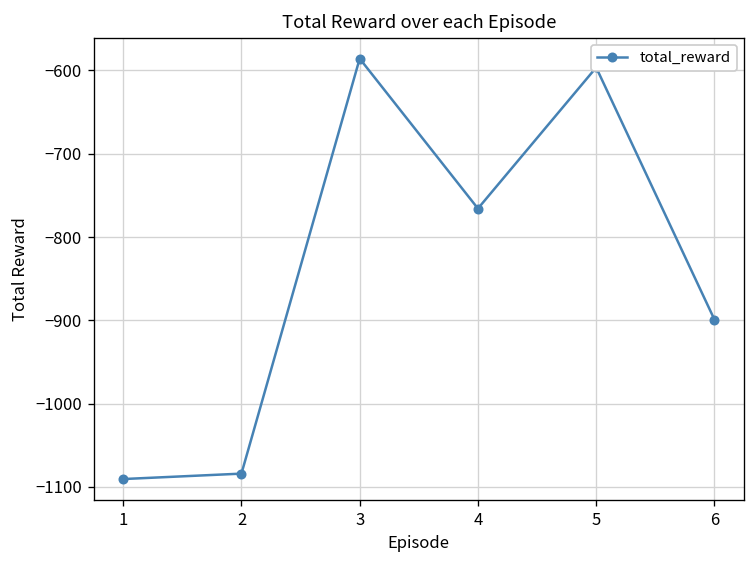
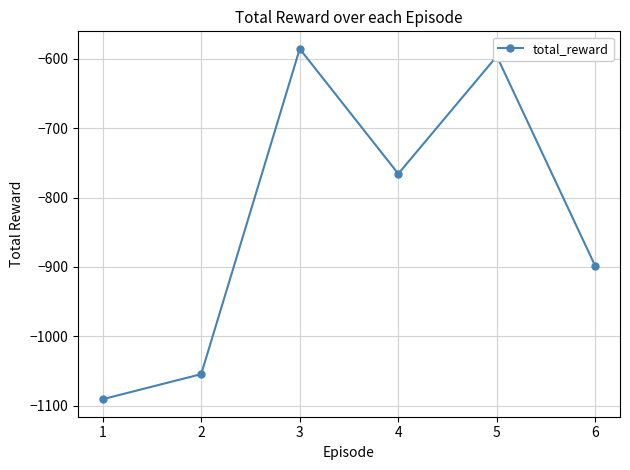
2: -1080 -> -1050
